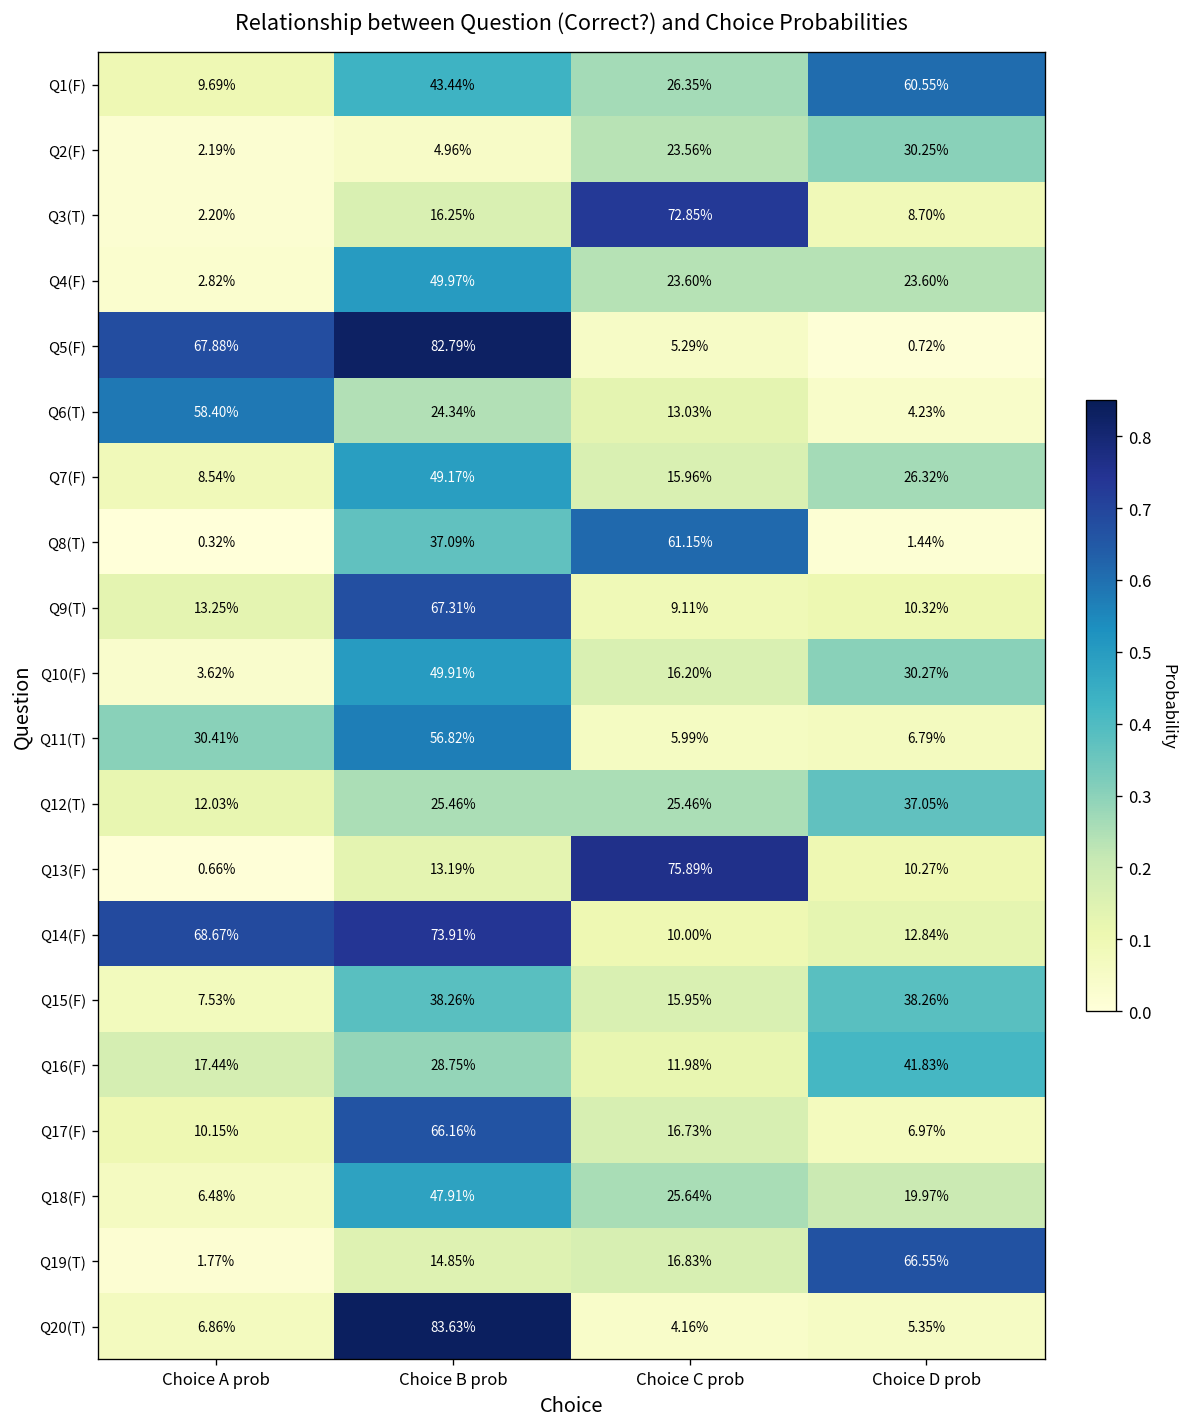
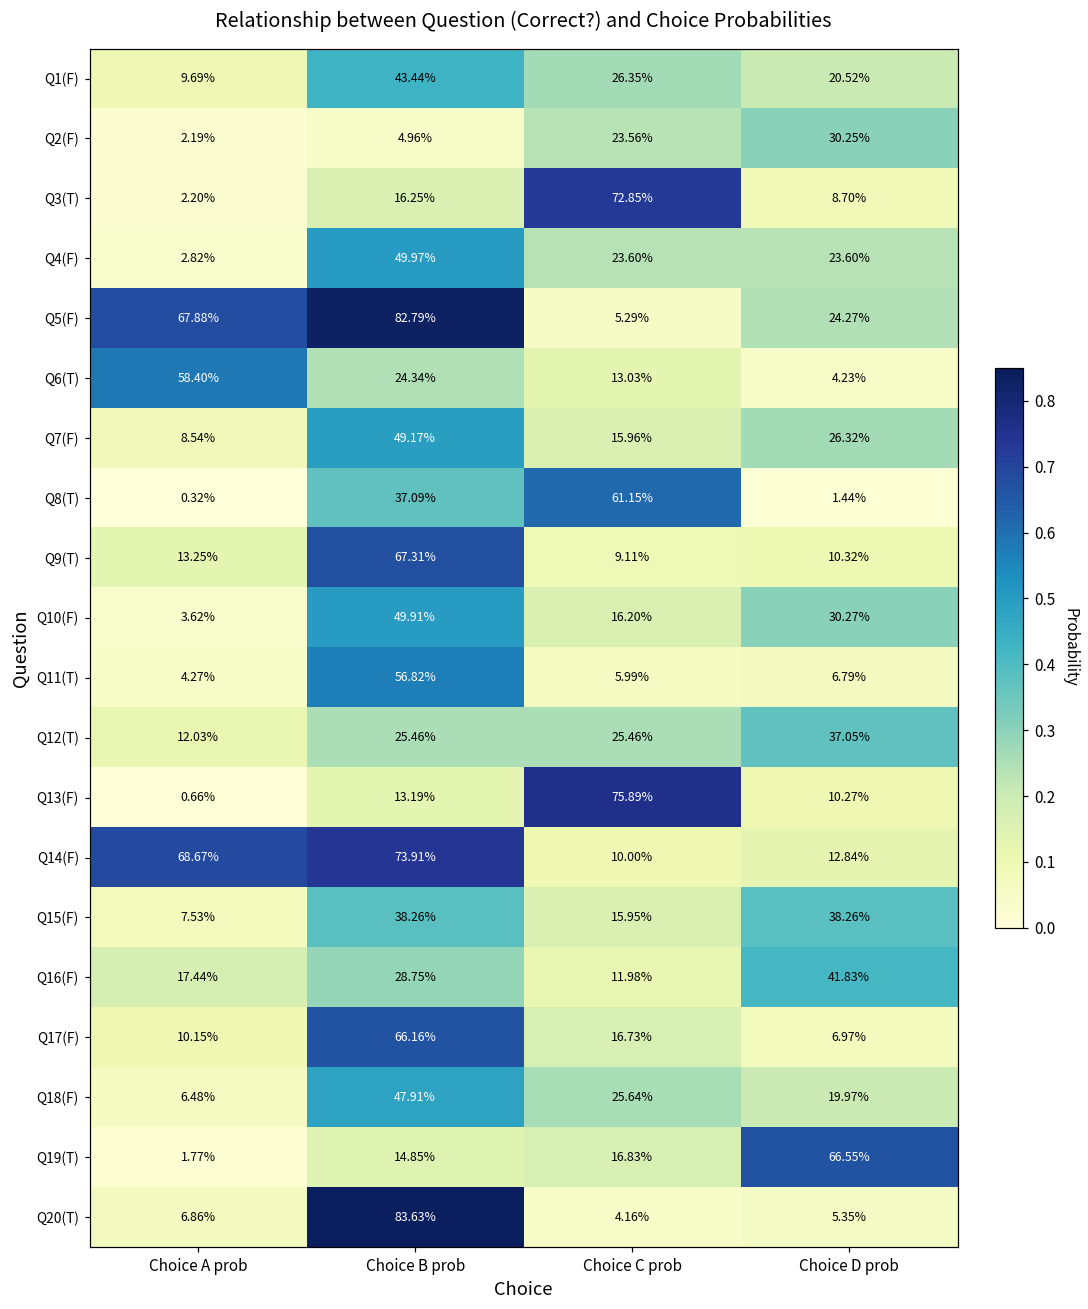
Q1(F), Choice D prob: 60.55% -> 20.52%
Q5(F), Choice D prob: 0.72% -> 24.27%
Q11(T), Choice A prob: 30.41% -> 4.27%
